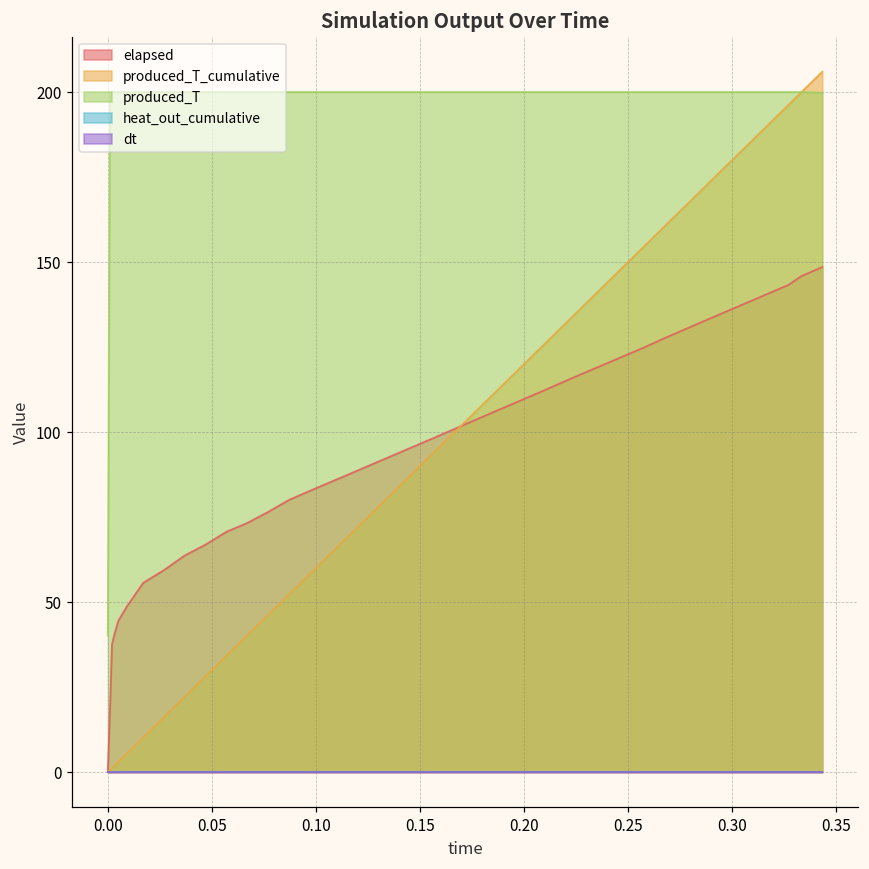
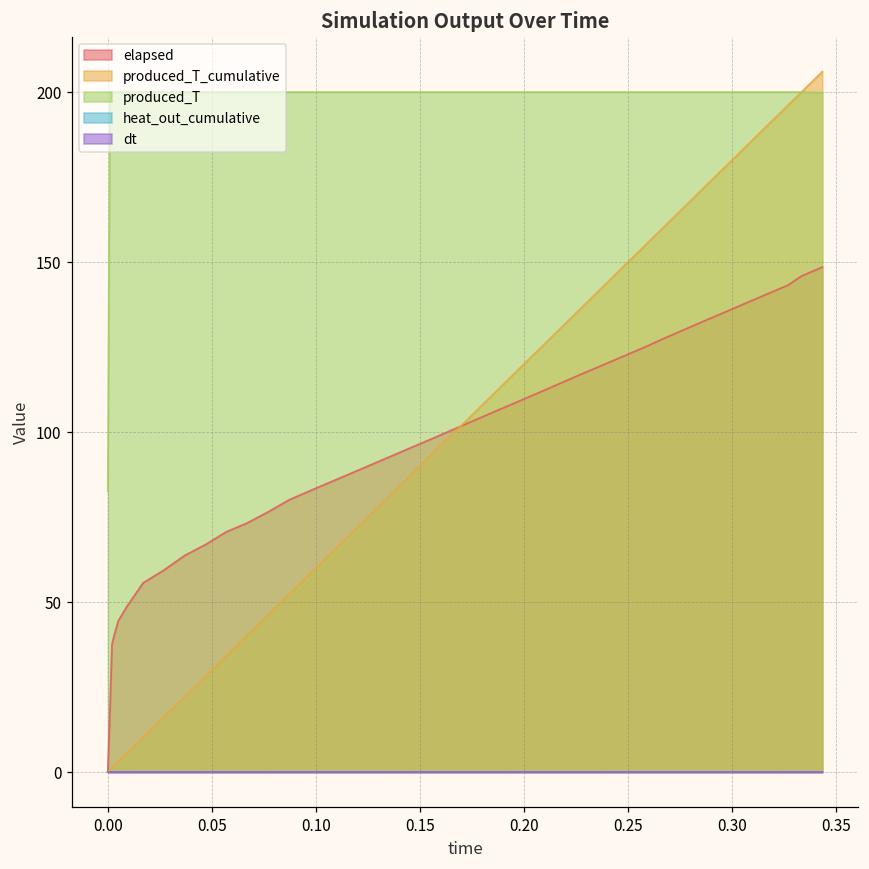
produced_T, 0.00: 40 -> 83
